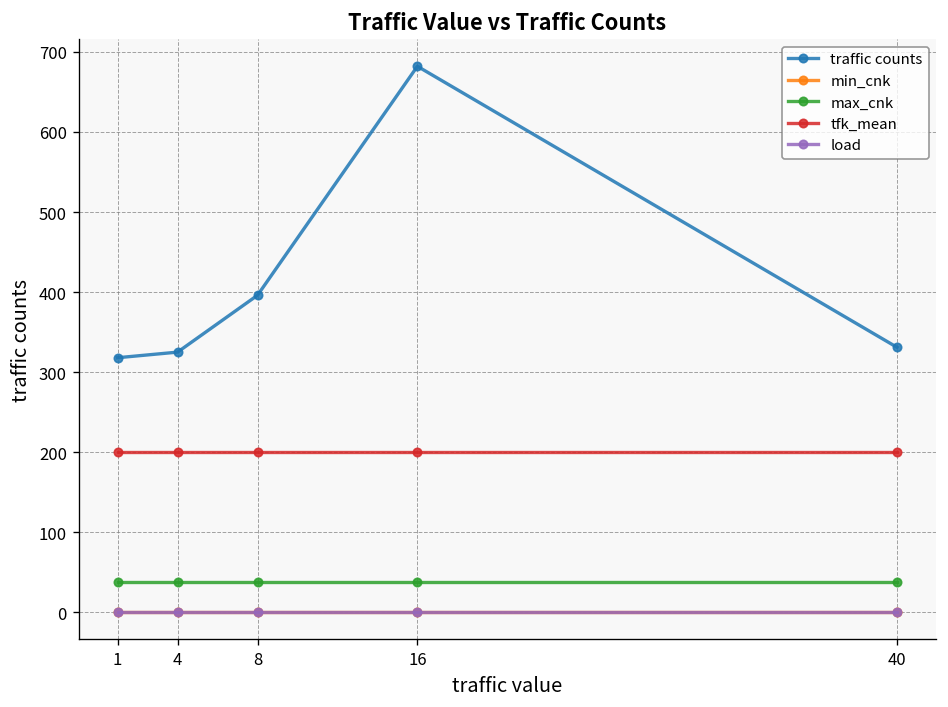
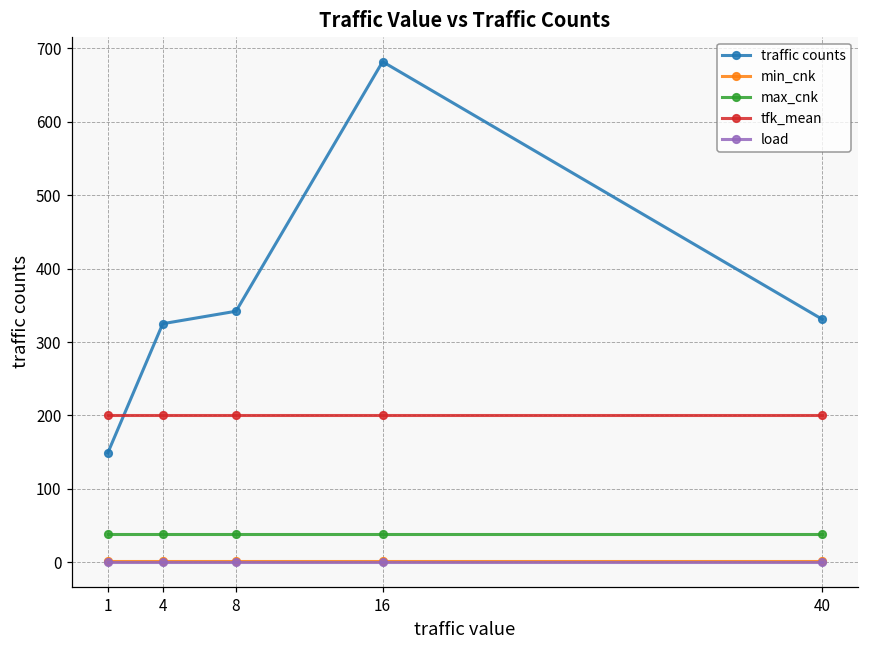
traffic counts, 1: 320 -> 150
traffic counts, 8: 400 -> 340
